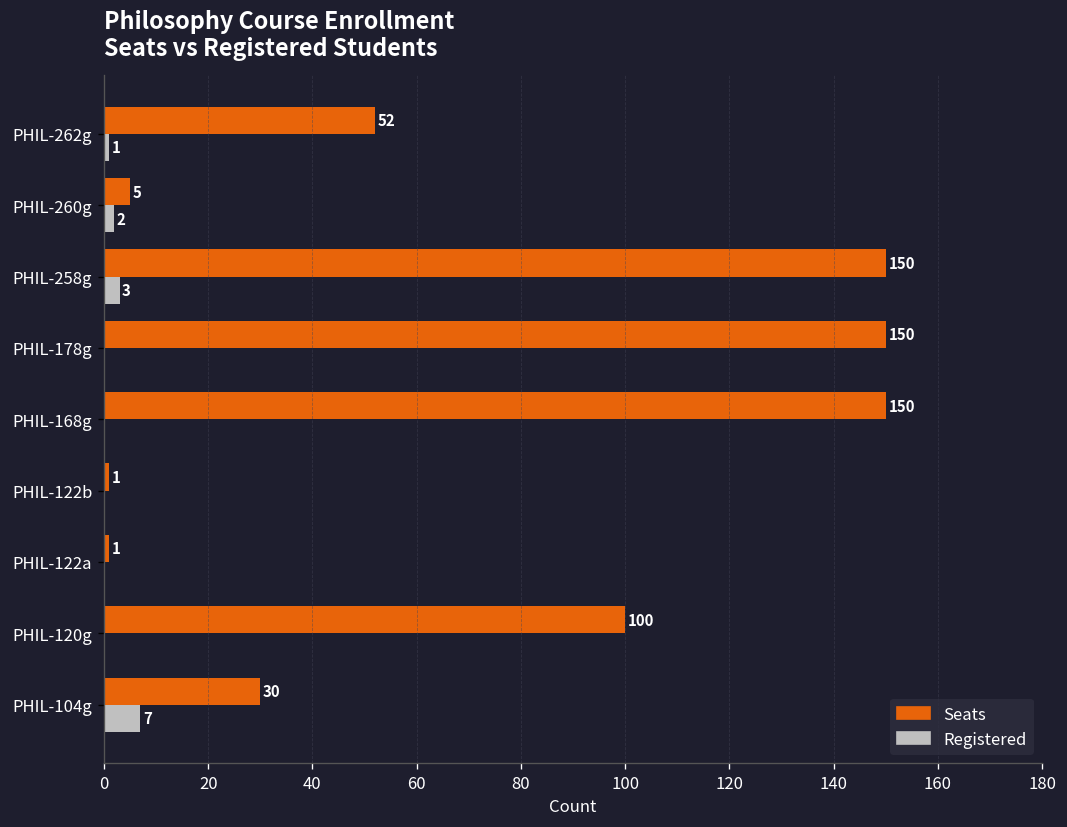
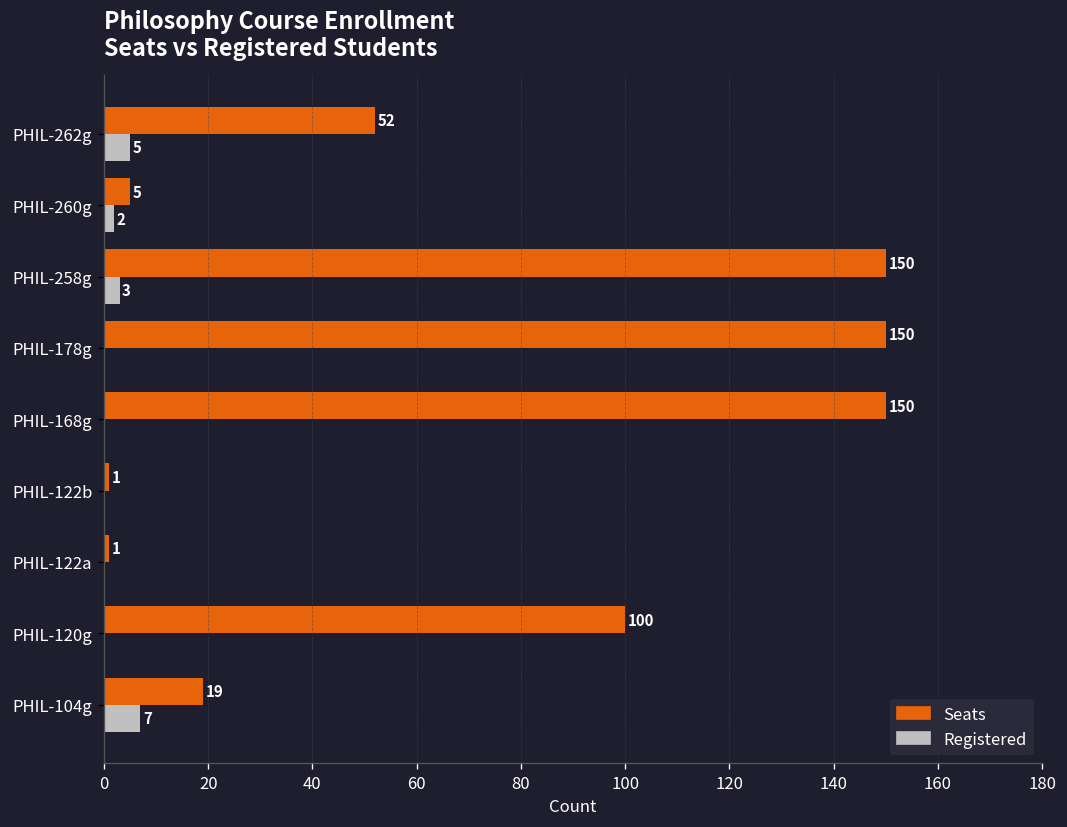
Registered, PHIL-262g: 1 -> 5
Seats, PHIL-104g: 30 -> 19
